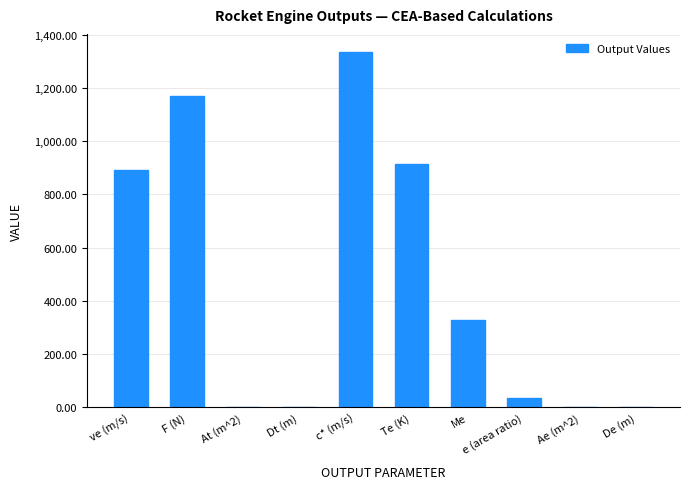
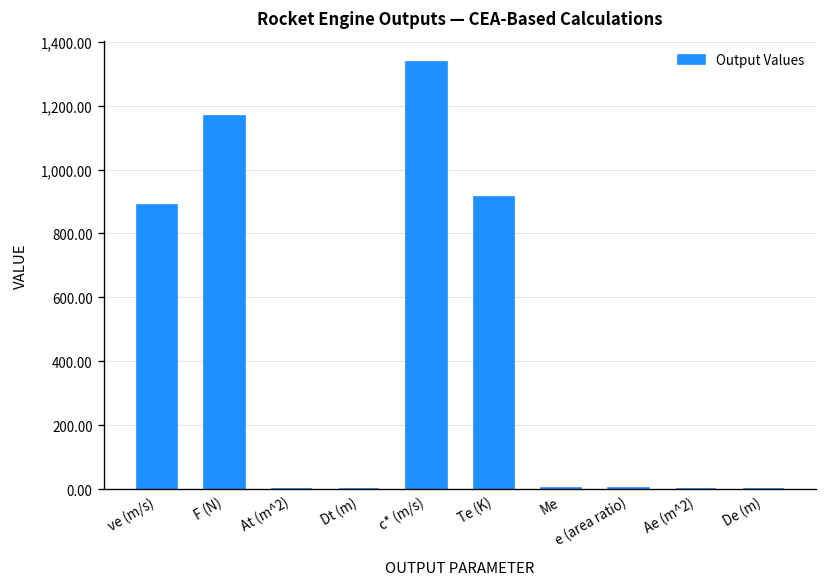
Me: 330 -> 0
e (area ratio): 30 -> 0
